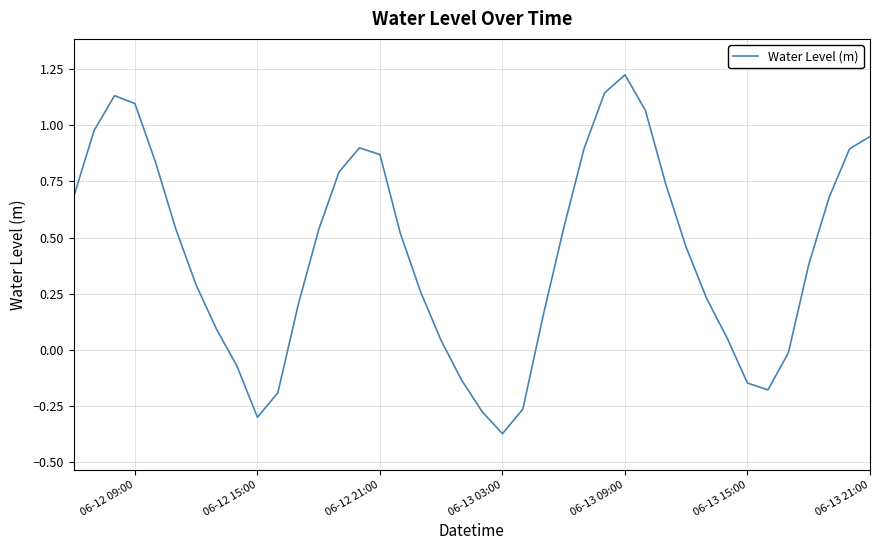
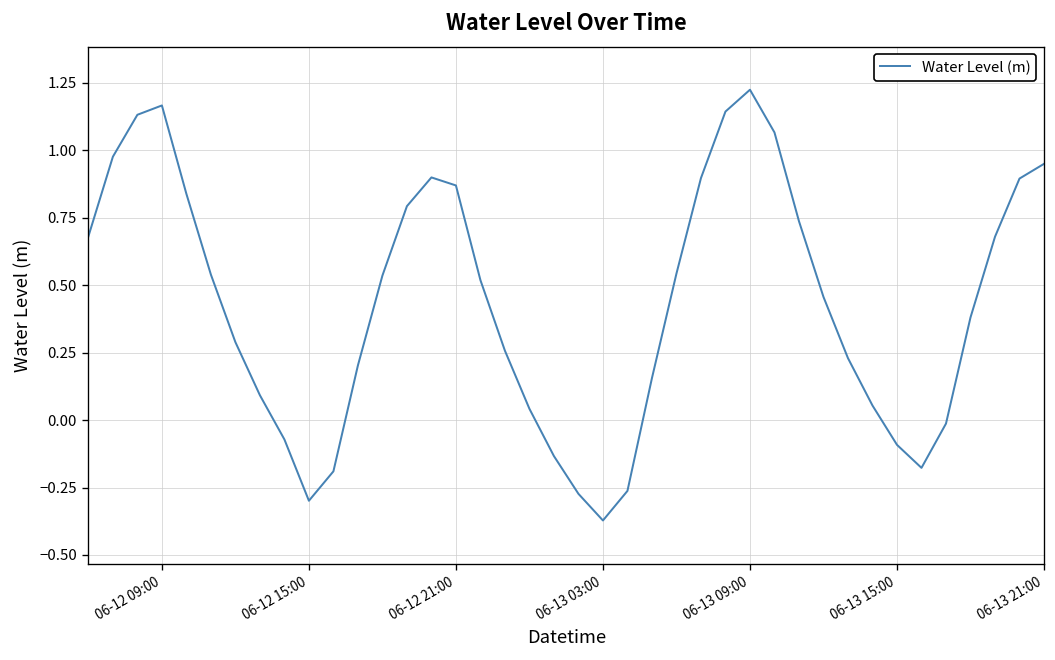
06-12 09:00: 1.10 -> 1.17
06-13 15:00: -0.15 -> -0.09
